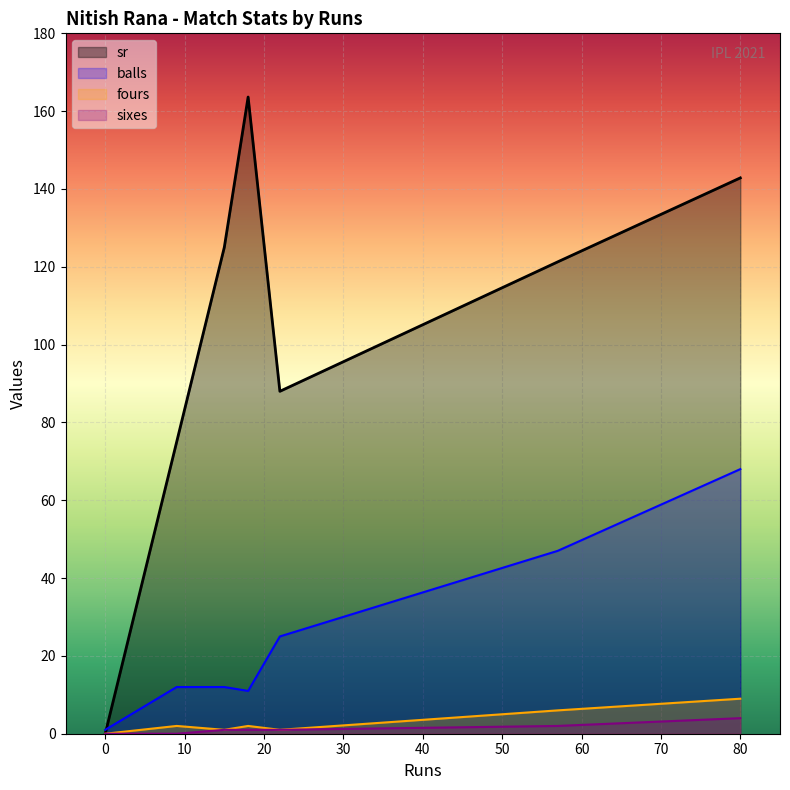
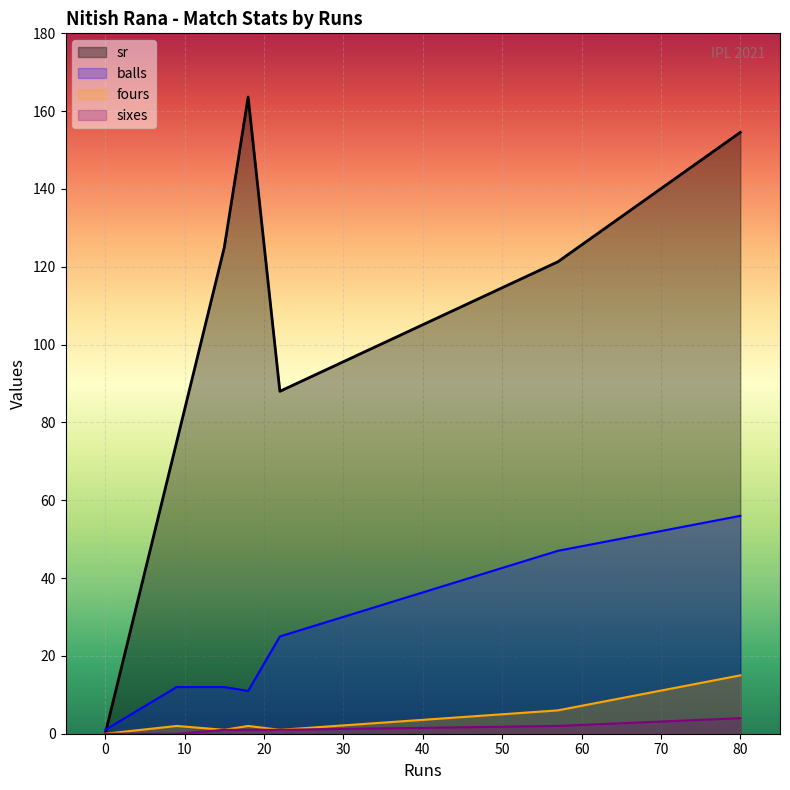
sr, 80: 143 -> 155
balls, 80: 68 -> 56
fours, 80: 9 -> 15
